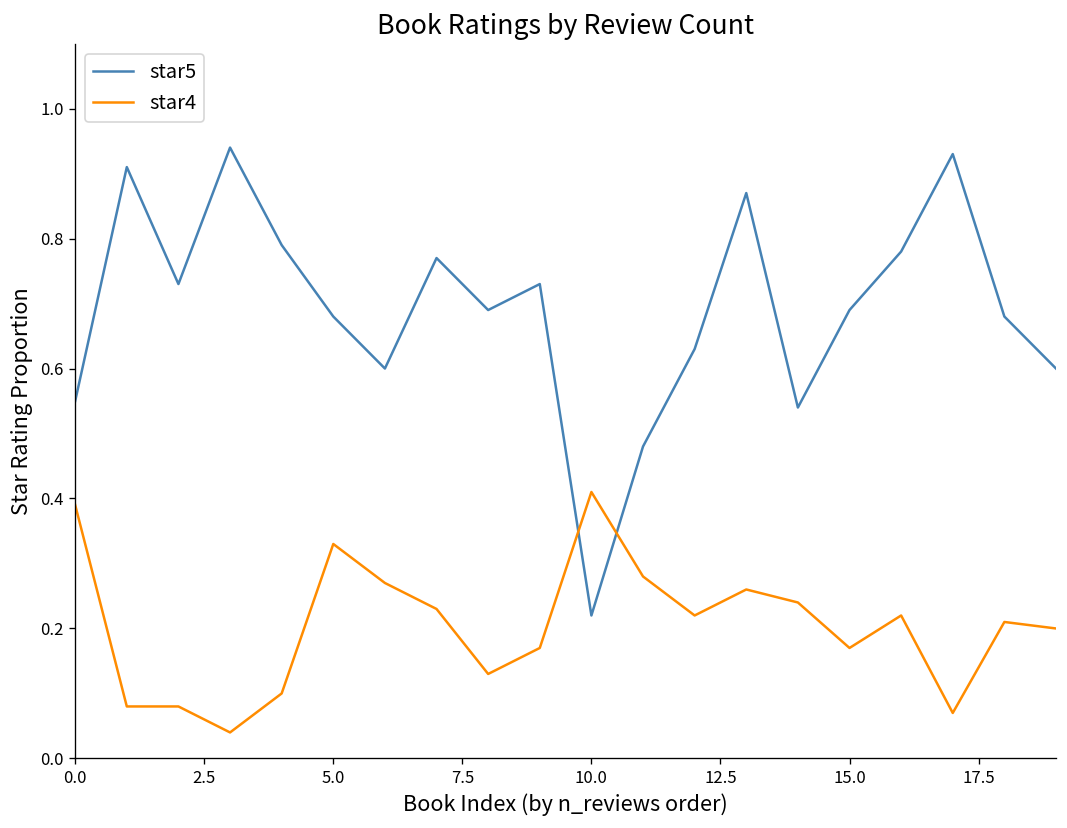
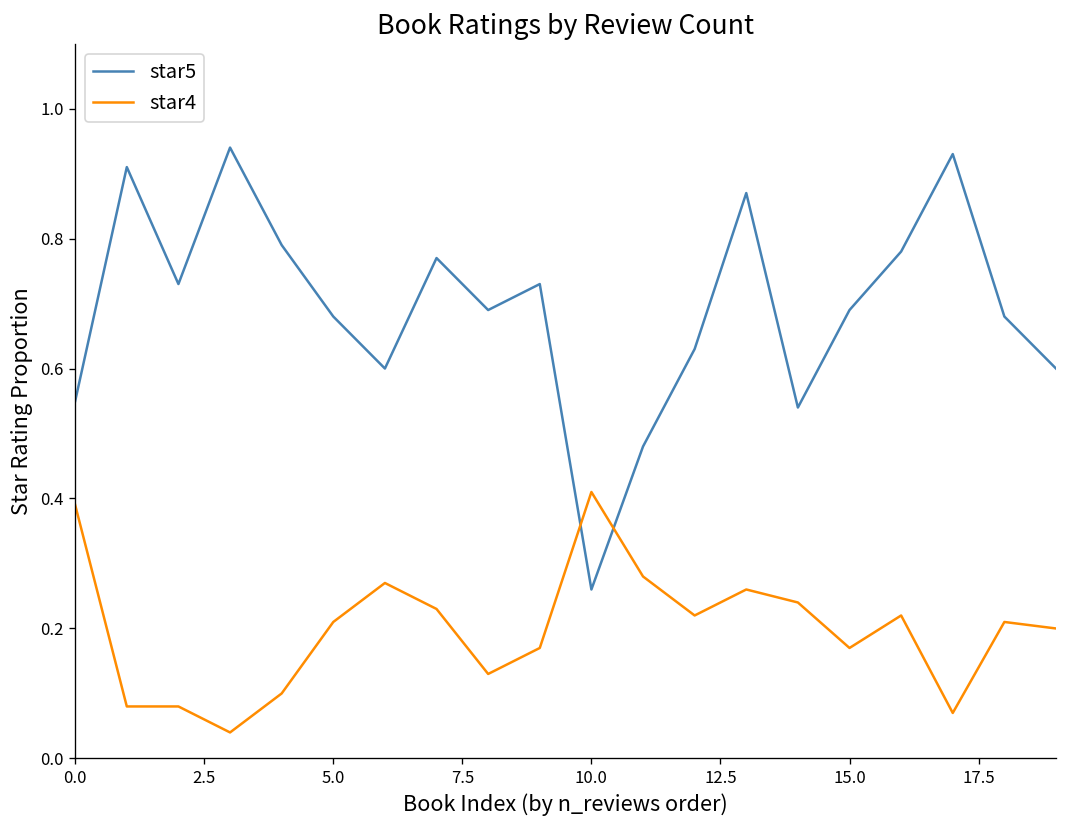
star4, 5.0: 0.33 -> 0.21
star5, 10.0: 0.22 -> 0.26
